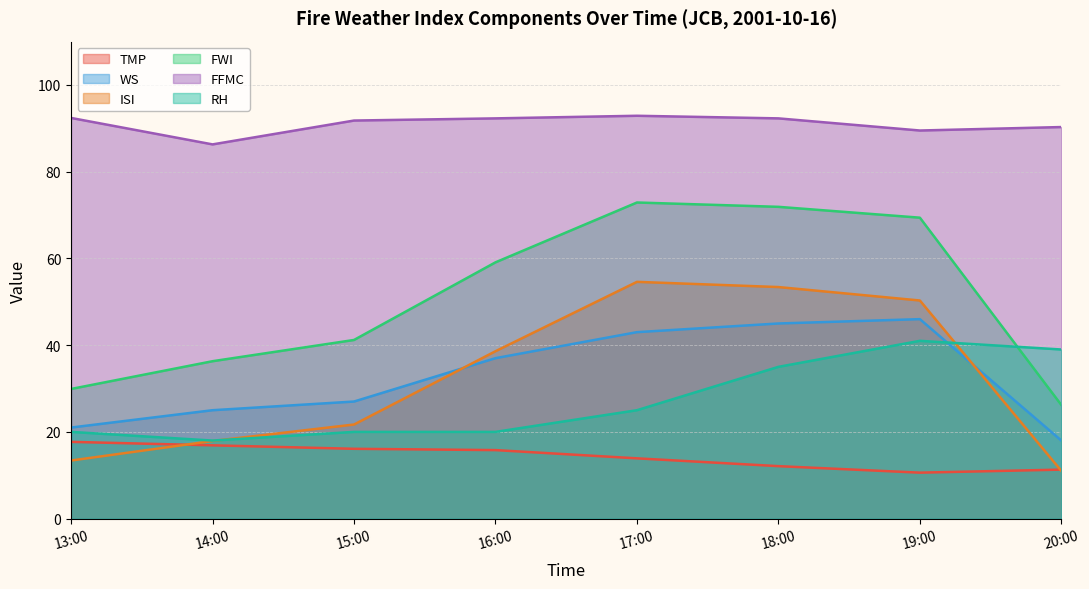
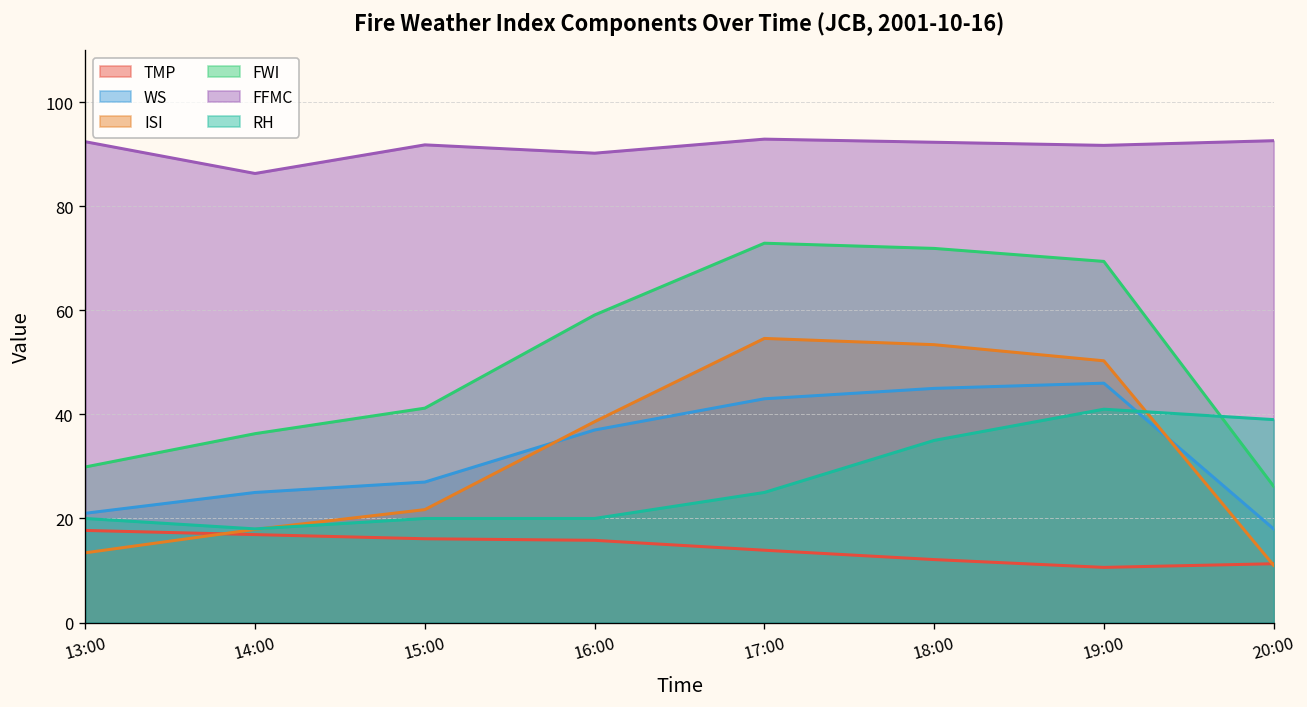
FFMC, 16:00: 92 -> 90
FFMC, 19:00: 90 -> 92
FFMC, 20:00: 90 -> 93
